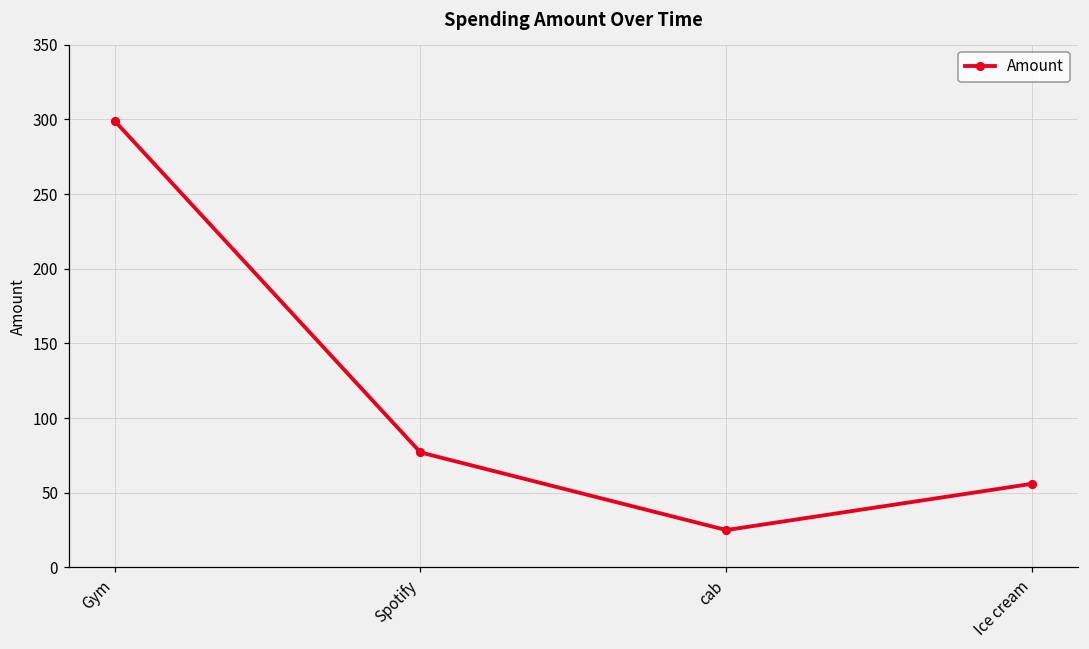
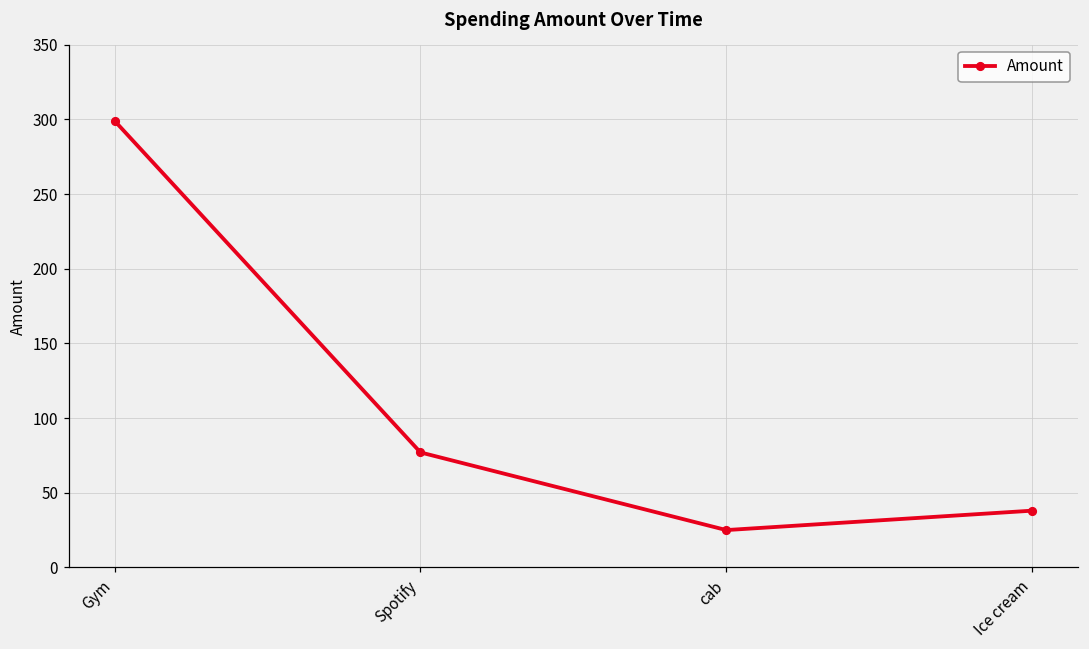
Ice cream: 56 -> 38
